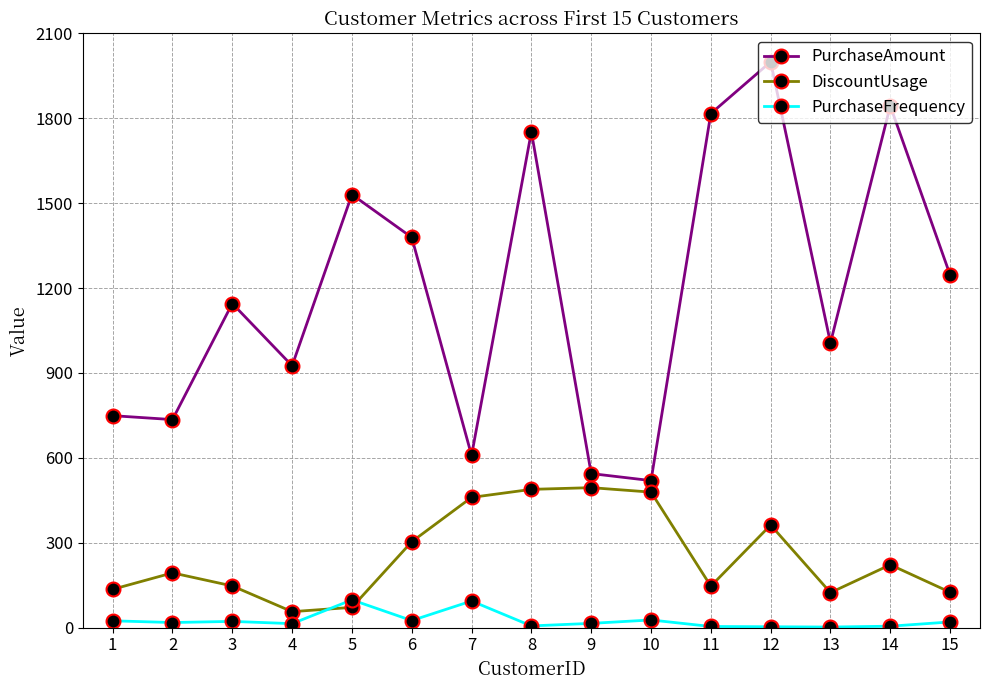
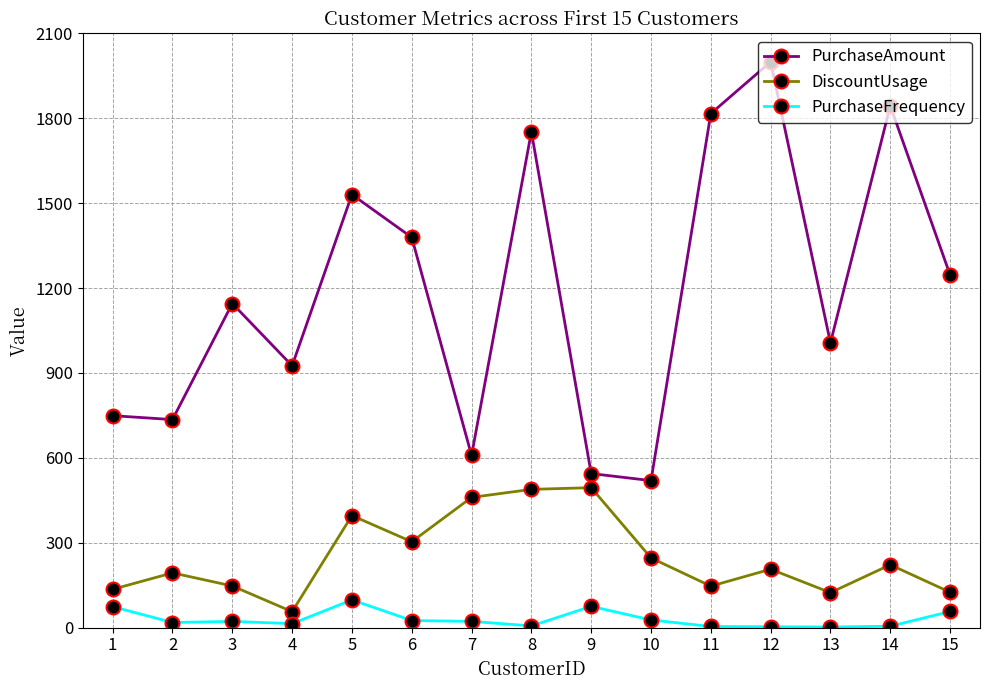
PurchaseFrequency, 1: 20 -> 70
DiscountUsage, 5: 70 -> 400
PurchaseFrequency, 7: 90 -> 20
PurchaseFrequency, 9: 20 -> 80
DiscountUsage, 10: 480 -> 250
DiscountUsage, 12: 360 -> 210
PurchaseFrequency, 15: 20 -> 60
